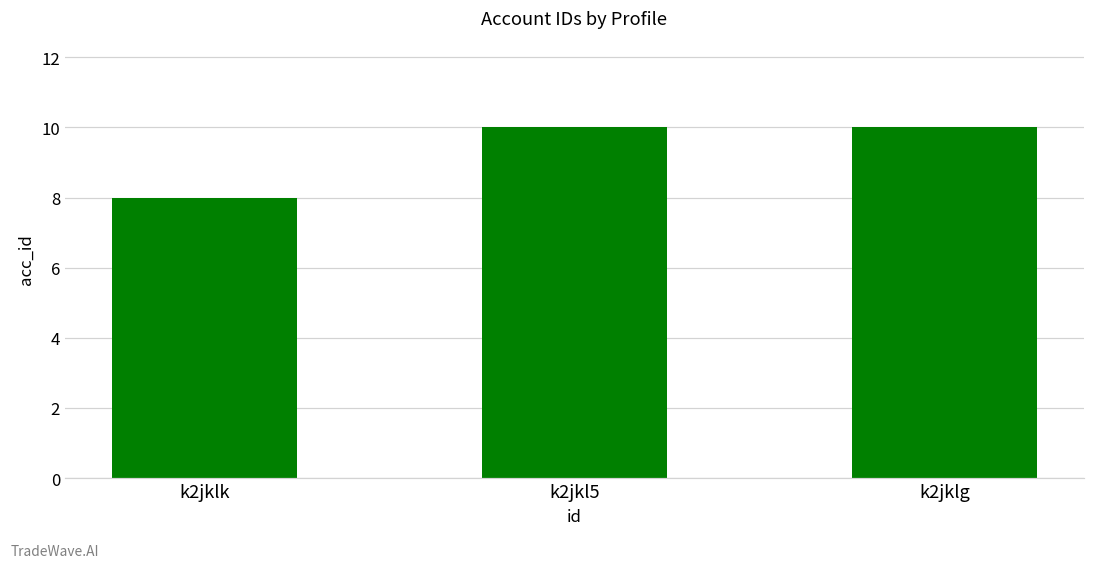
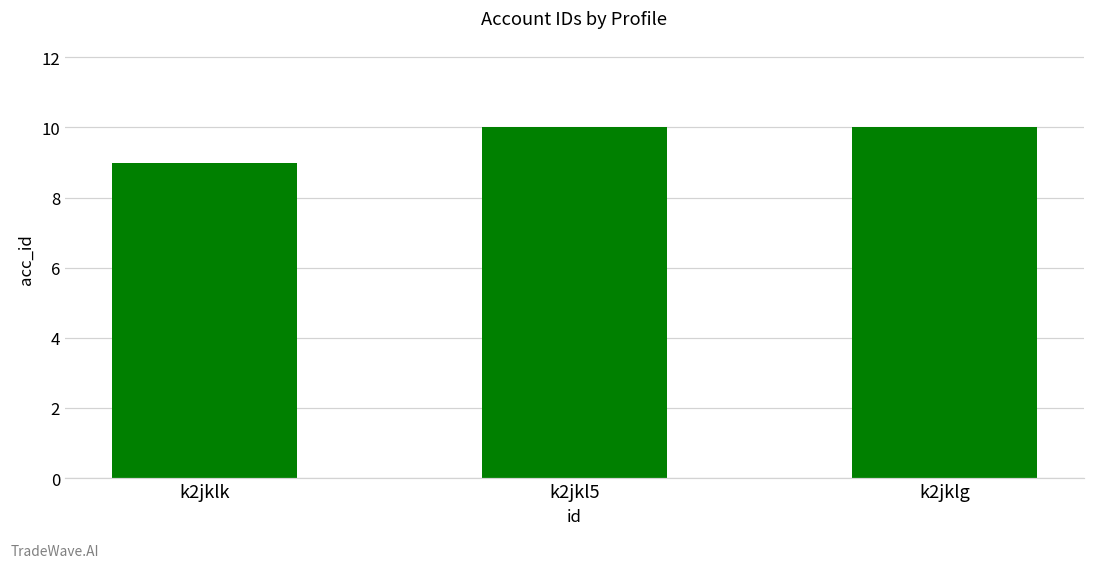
k2jklk: 8 -> 9
